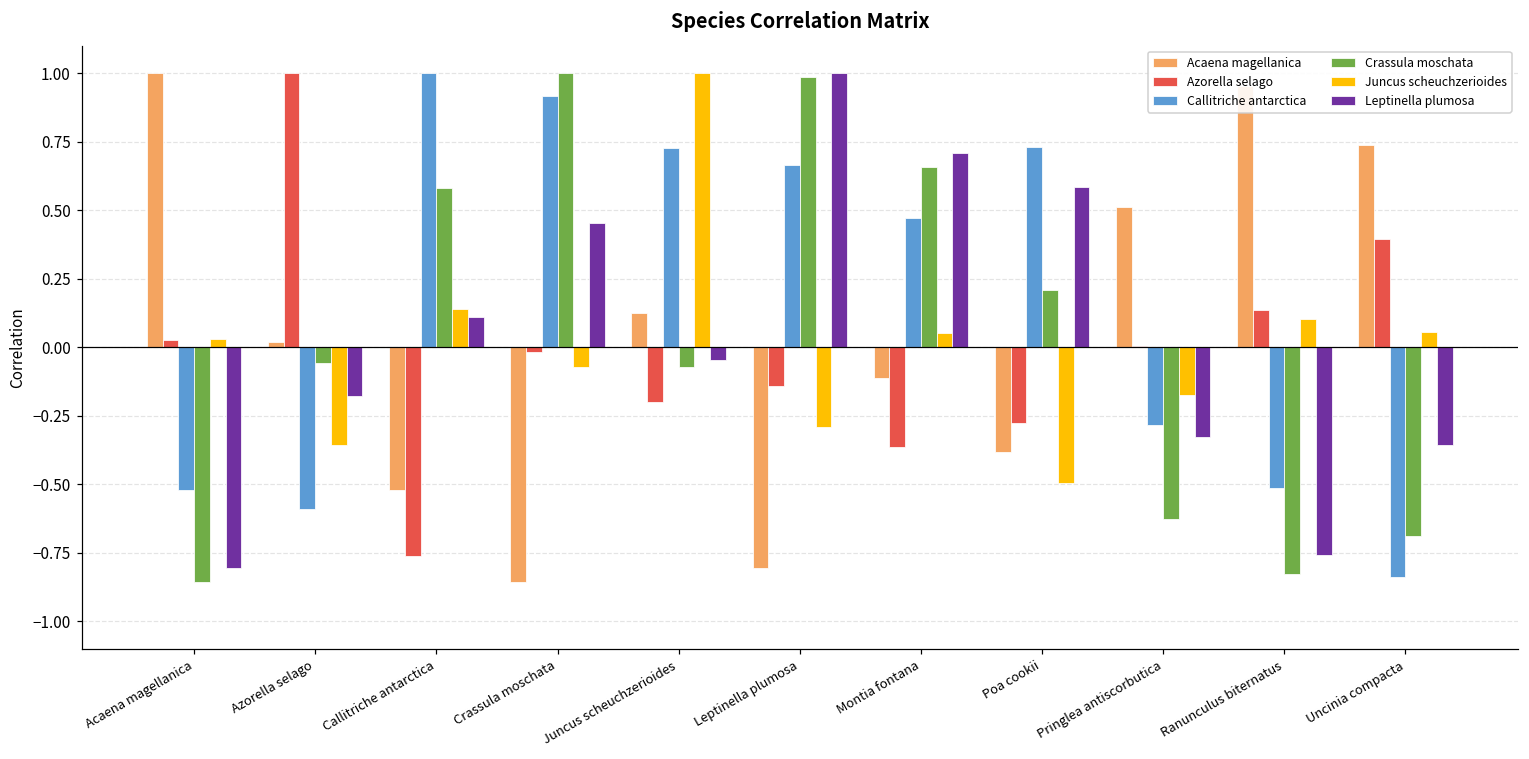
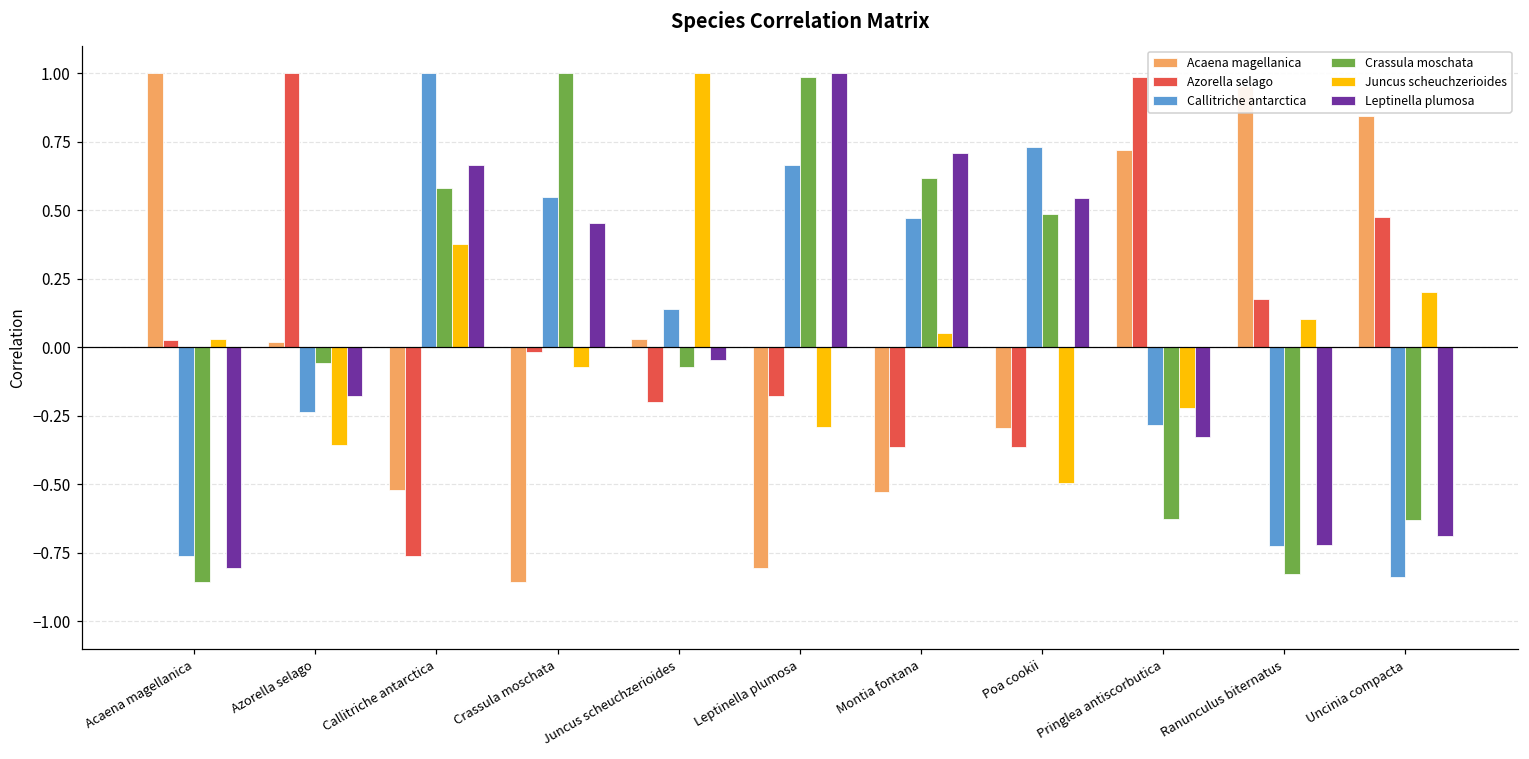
Callitriche antarctica, Acaena magellanica: -0.52 -> -0.76
Callitriche antarctica, Azorella selago: -0.59 -> -0.24
Juncus scheuchzerioides, Callitriche antarctica: 0.14 -> 0.38
Leptinella plumosa, Callitriche antarctica: 0.11 -> 0.66
Callitriche antarctica, Crassula moschata: 0.92 -> 0.55
Acaena magellanica, Juncus scheuchzerioides: 0.12 -> 0.03
Callitriche antarctica, Juncus scheuchzerioides: 0.73 -> 0.14
Azorella selago, Leptinella plumosa: -0.14 -> -0.18
Acaena magellanica, Montia fontana: -0.11 -> -0.53
Crassula moschata, Montia fontana: 0.66 -> 0.62
Acaena magellanica, Poa cookii: -0.38 -> -0.29
Azorella selago, Poa cookii: -0.28 -> -0.36
Crassula moschata, Poa cookii: 0.21 -> 0.49
Leptinella plumosa, Poa cookii: 0.59 -> 0.55
Acaena magellanica, Pringlea antiscorbutica: 0.51 -> 0.72
Azorella selago, Pringlea antiscorbutica: 0.00 -> 0.99
Juncus scheuchzerioides, Pringlea antiscorbutica: -0.18 -> -0.22
Azorella selago, Ranunculus biternatus: 0.14 -> 0.18
Callitriche antarctica, Ranunculus biternatus: -0.51 -> -0.73
Leptinella plumosa, Ranunculus biternatus: -0.76 -> -0.72
Acaena magellanica, Uncinia compacta: 0.74 -> 0.85
Azorella selago, Uncinia compacta: 0.40 -> 0.48
Crassula moschata, Uncinia compacta: -0.69 -> -0.63
Juncus scheuchzerioides, Uncinia compacta: 0.06 -> 0.20
Leptinella plumosa, Uncinia compacta: -0.36 -> -0.69
